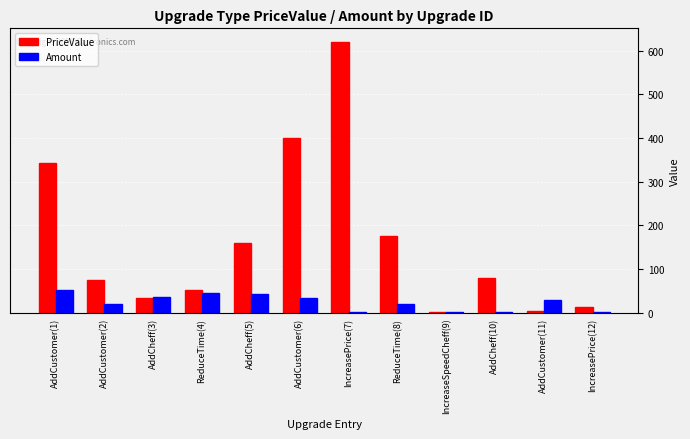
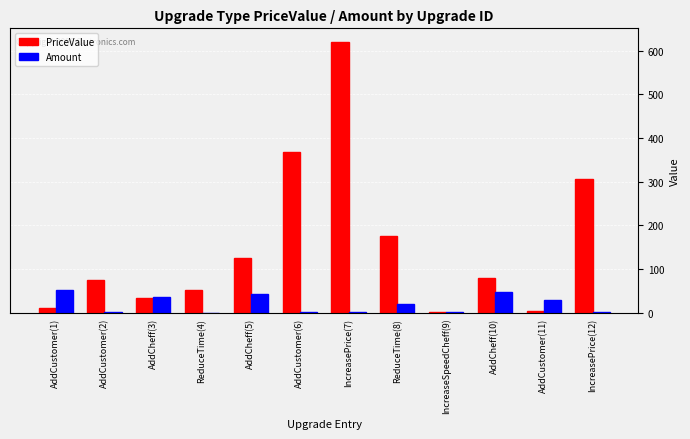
PriceValue, AddCustomer(1): 340 -> 10
Amount, AddCustomer(2): 20 -> 0
Amount, ReduceTime(4): 40 -> 0
PriceValue, AddCheff(5): 160 -> 130
PriceValue, AddCustomer(6): 400 -> 370
Amount, AddCustomer(6): 30 -> 0
Amount, AddCheff(10): 0 -> 50
PriceValue, IncreasePrice(12): 10 -> 310
